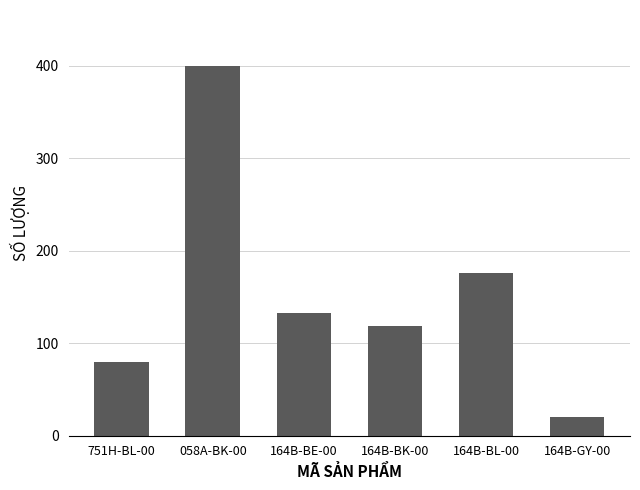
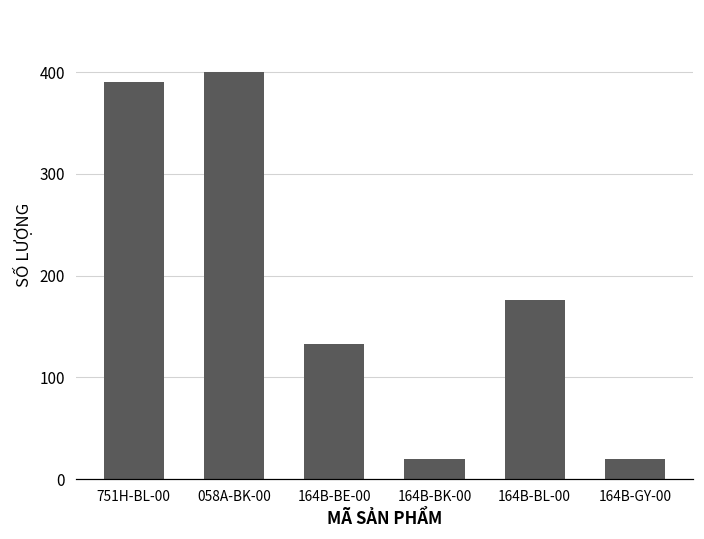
751H-BL-00: 80 -> 390
164B-BK-00: 120 -> 20
